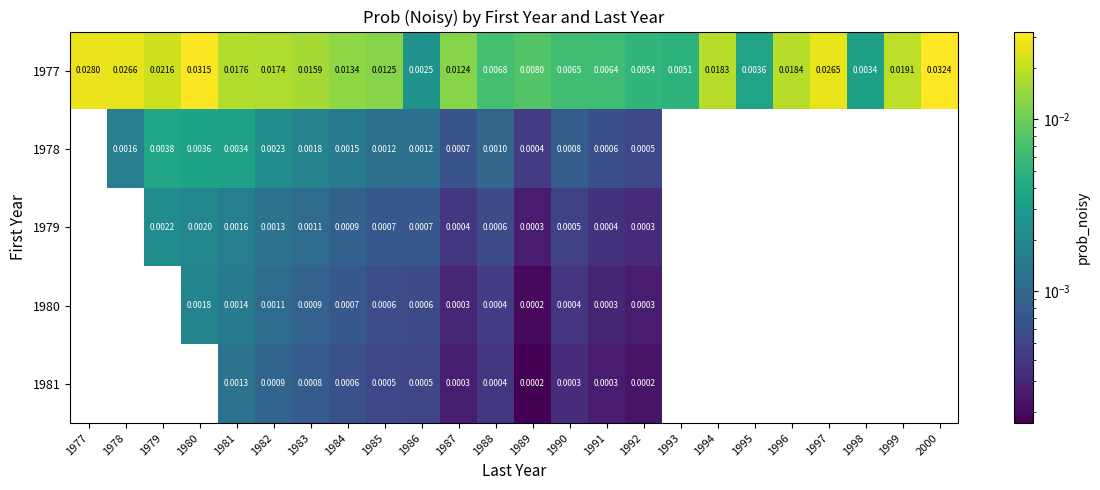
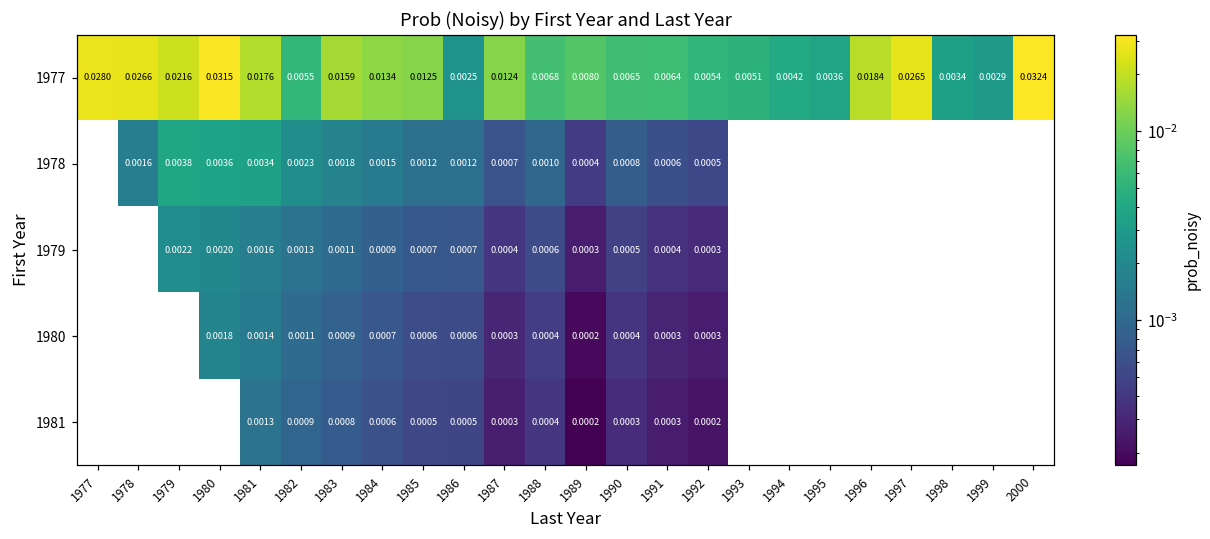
1977, 1982: 0.0174 -> 0.0055
1977, 1994: 0.0183 -> 0.0042
1977, 1999: 0.0191 -> 0.0029
